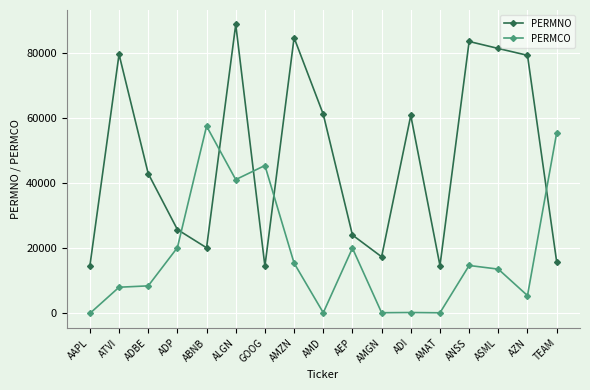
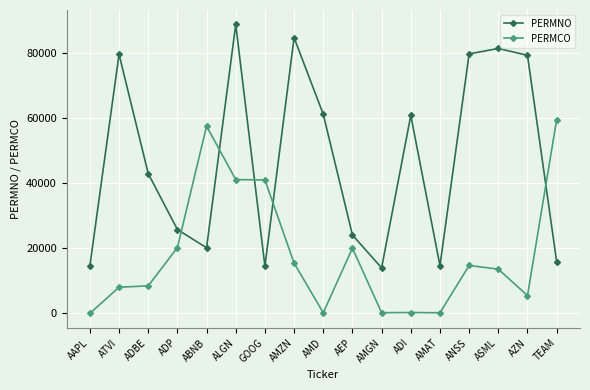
PERMCO, GOOG: 45000 -> 41000
PERMNO, AMGN: 17000 -> 14000
PERMNO, ANSS: 84000 -> 80000
PERMCO, TEAM: 56000 -> 60000
